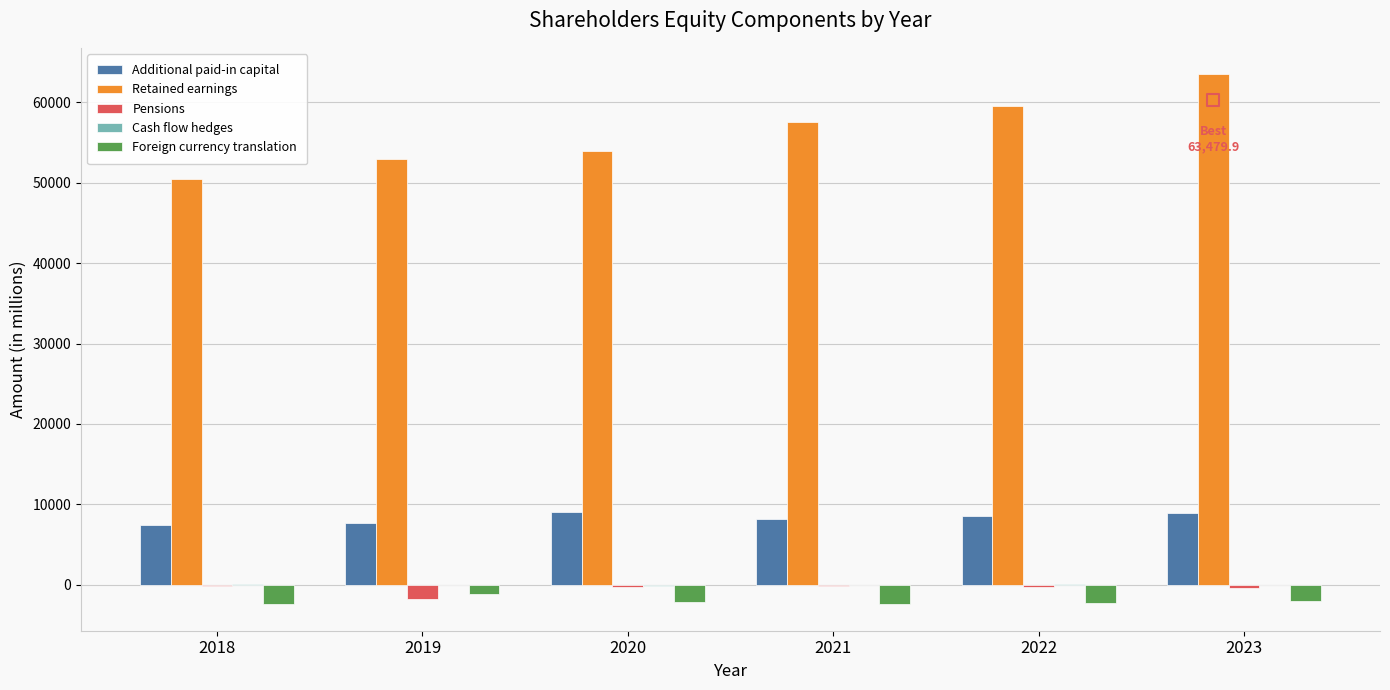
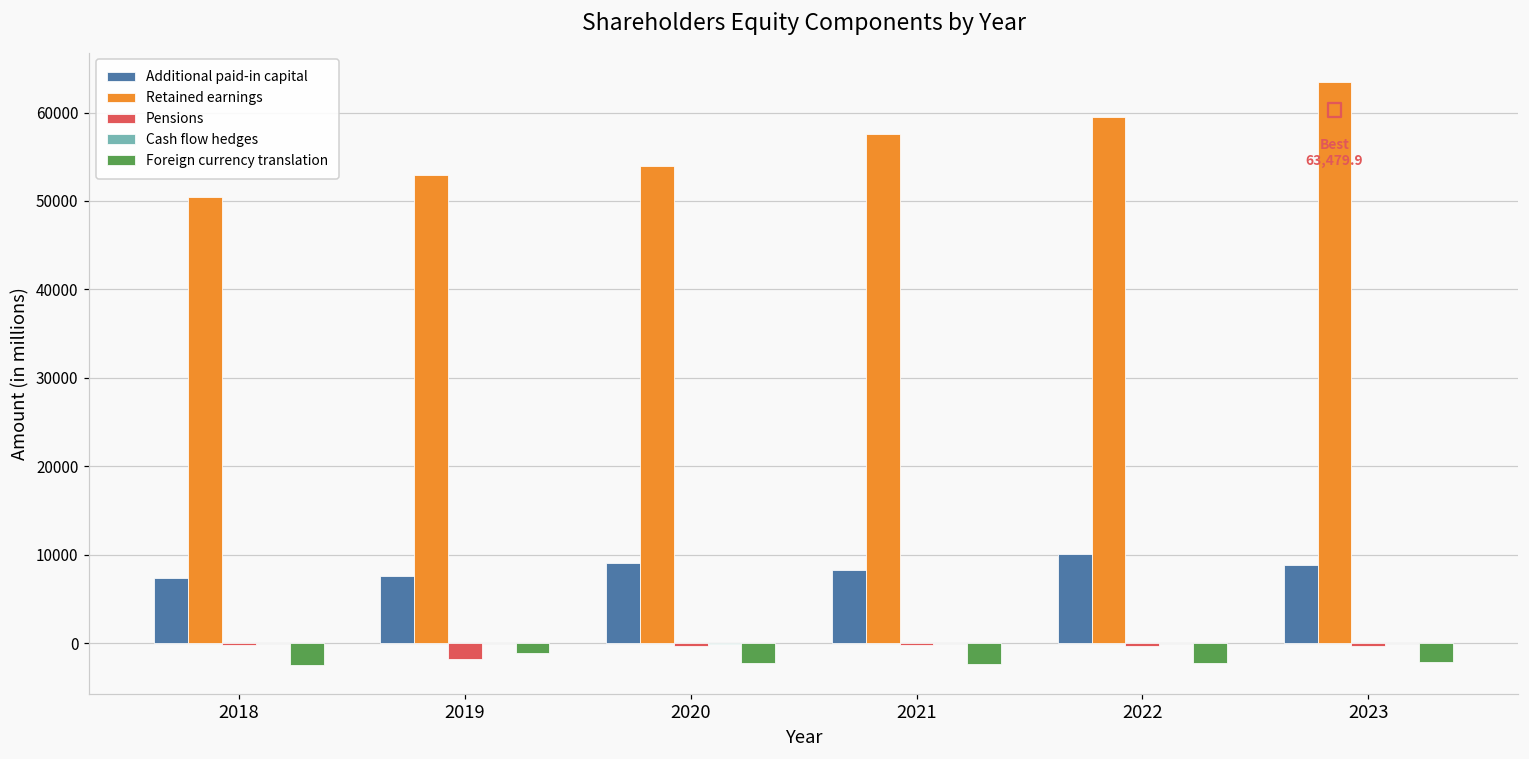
Additional paid-in capital, 2022: 9000 -> 10000
